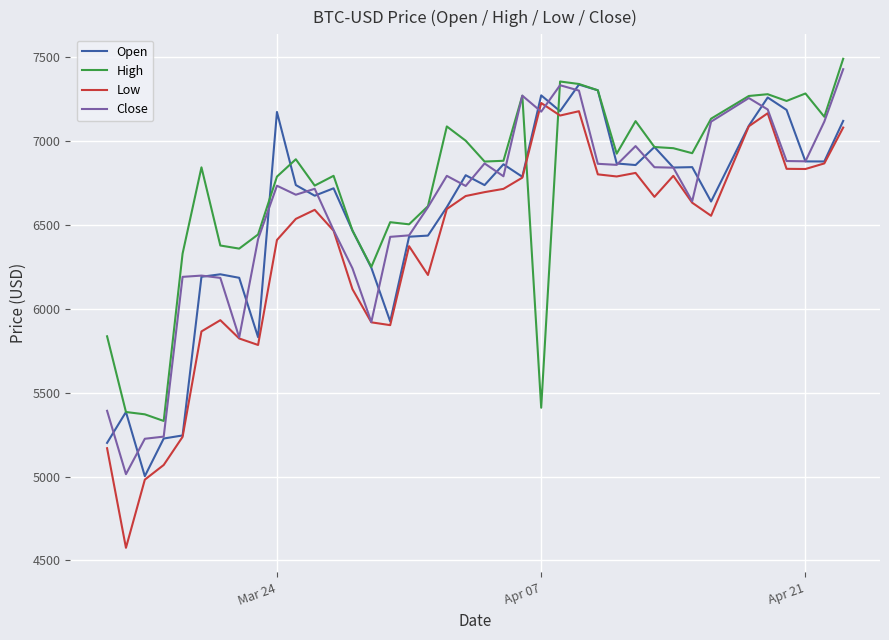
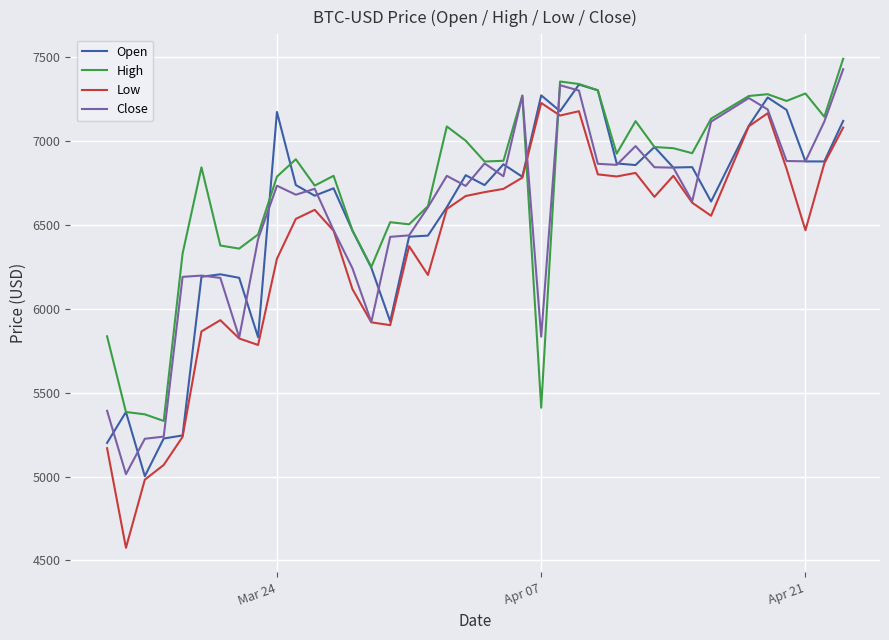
Low, Mar 24: 6410 -> 6300
Close, Apr 07: 7180 -> 5830
Low, Apr 21: 6830 -> 6470
